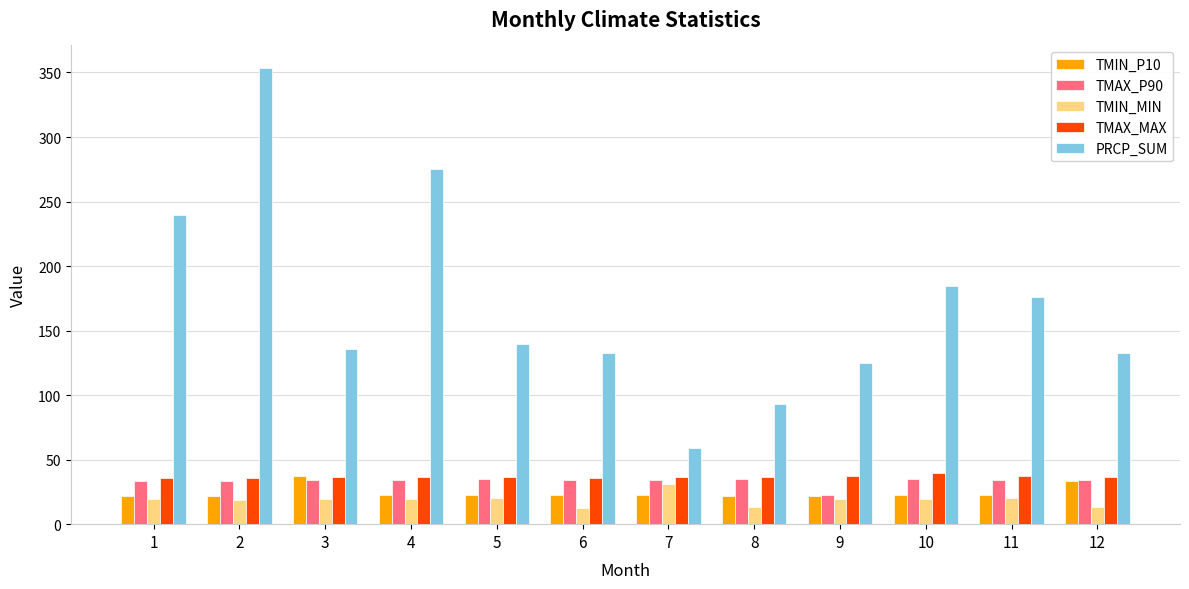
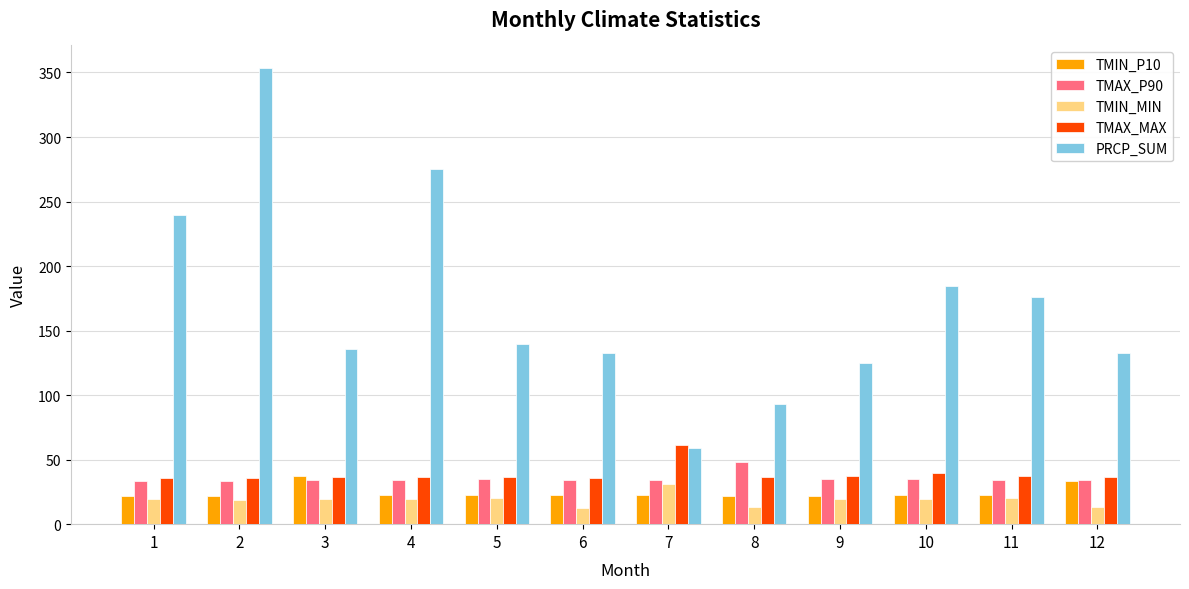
TMAX_MAX, 7: 37 -> 61
TMAX_P90, 8: 35 -> 48
TMAX_P90, 9: 22 -> 35
